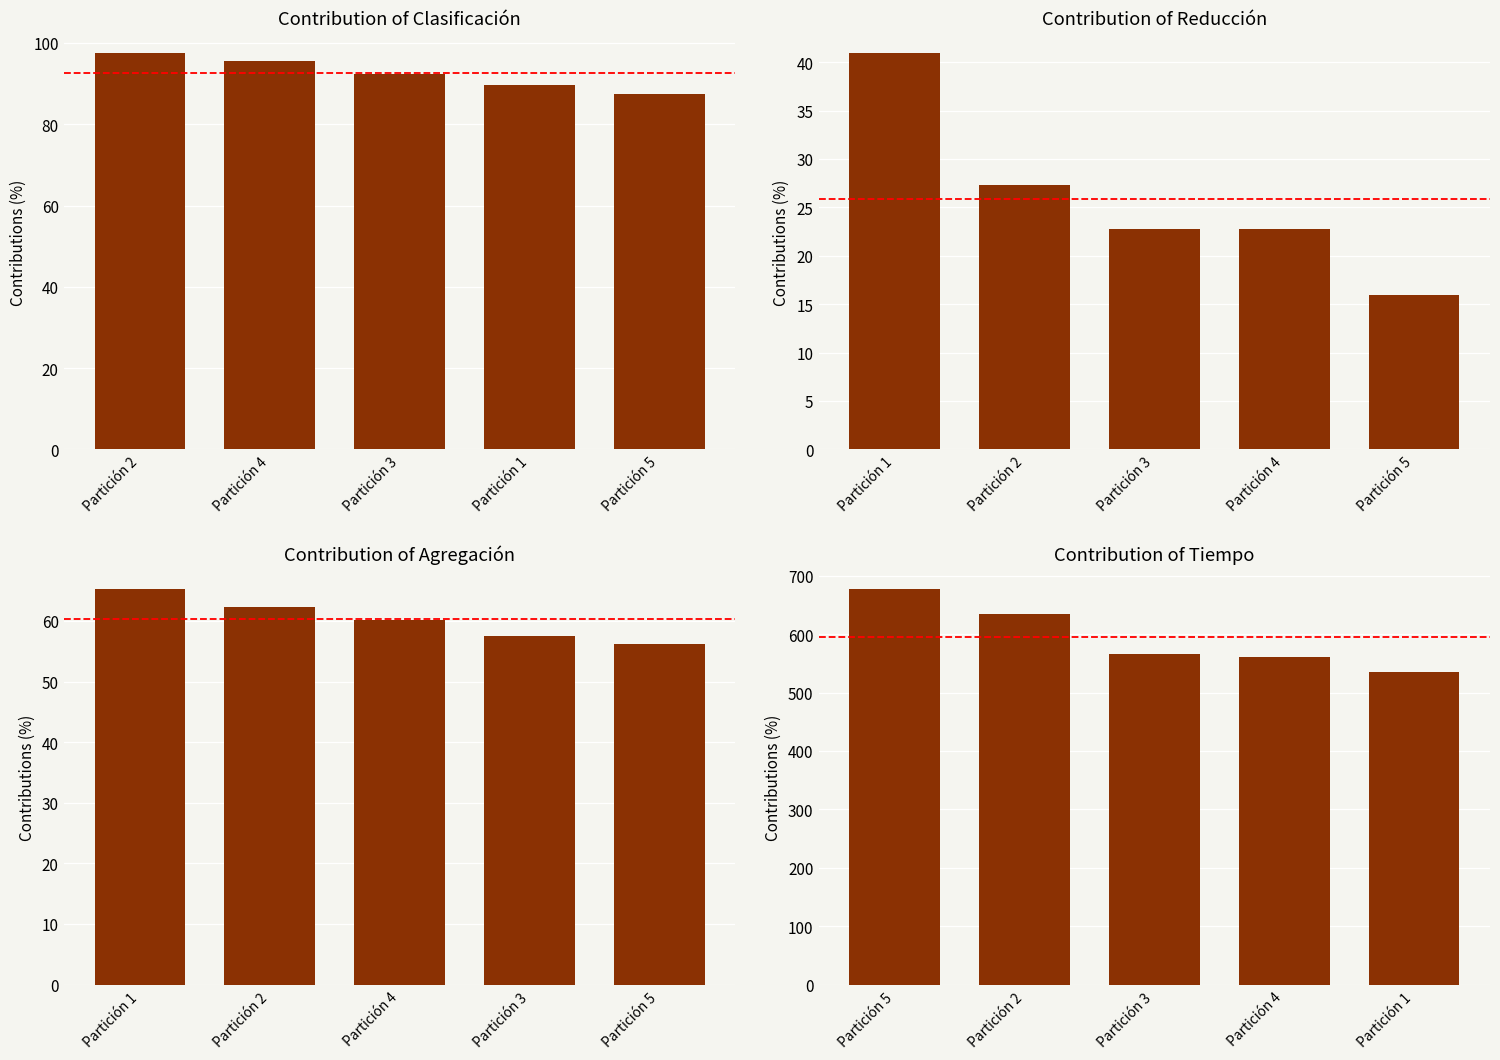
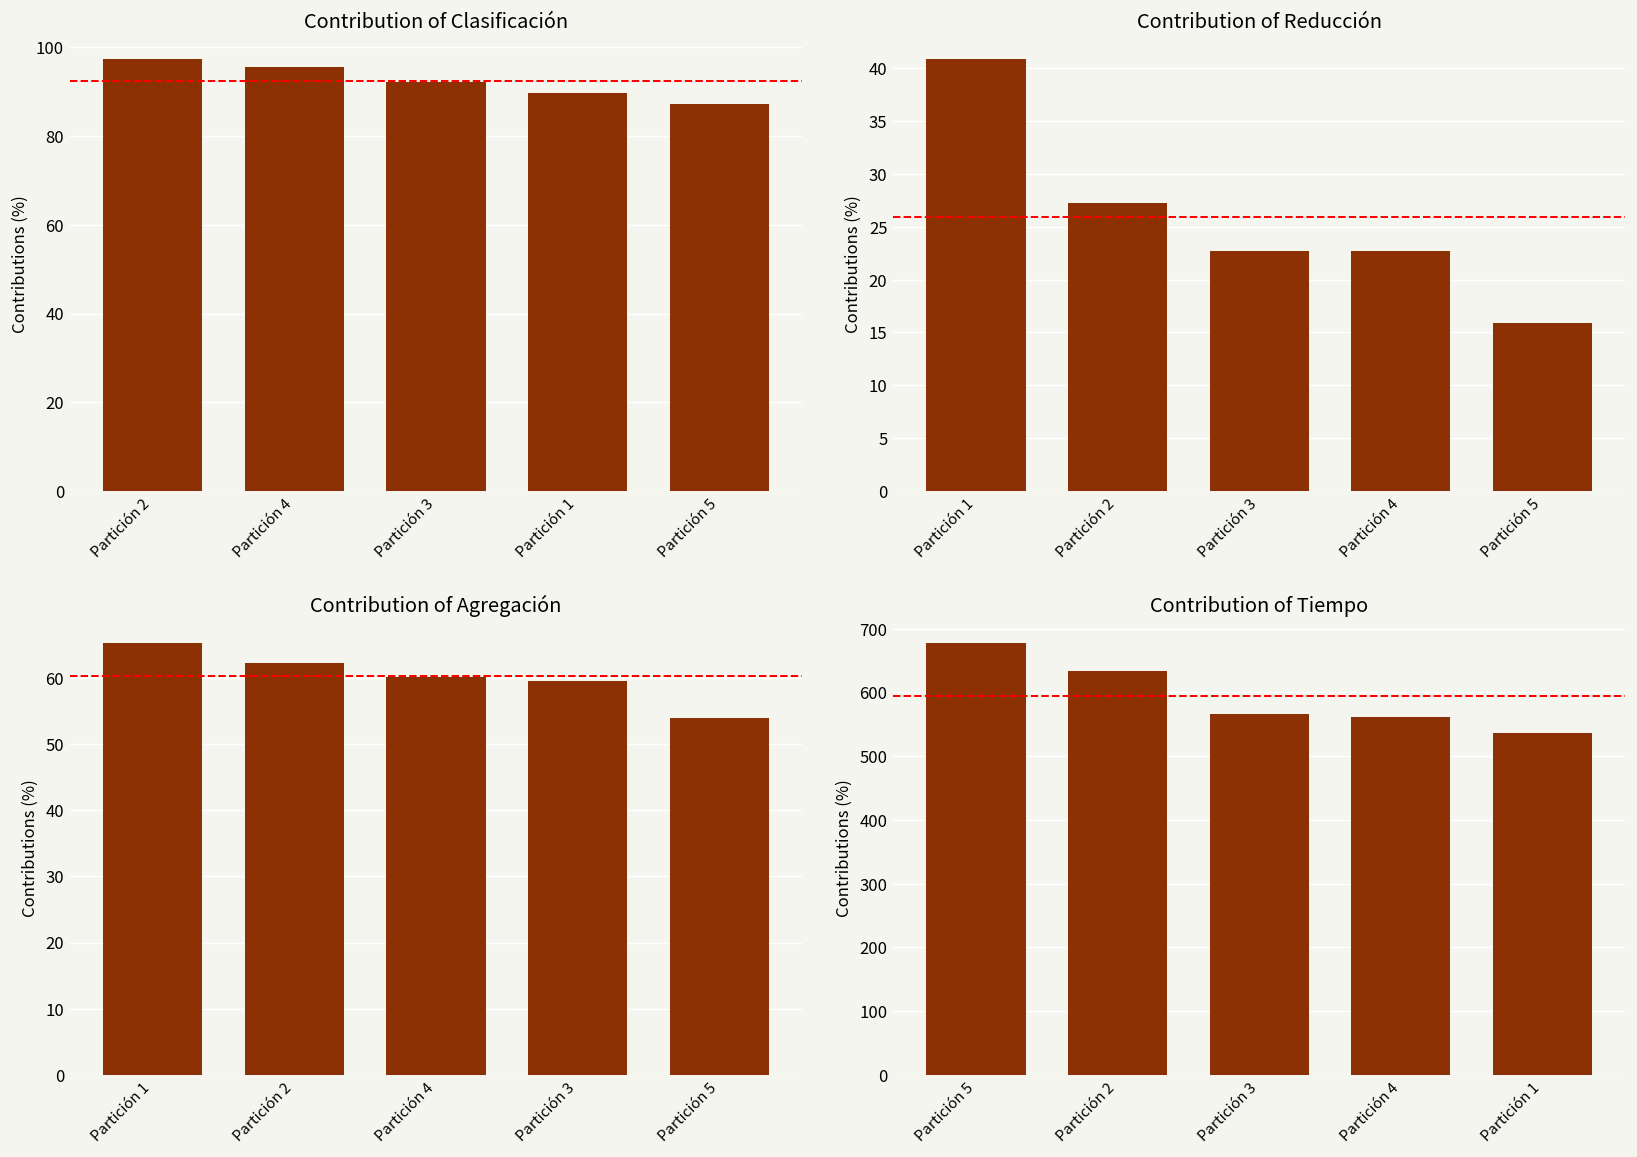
Contribution of Agregación, Partición 3: 58 -> 60
Contribution of Agregación, Partición 5: 56 -> 54
